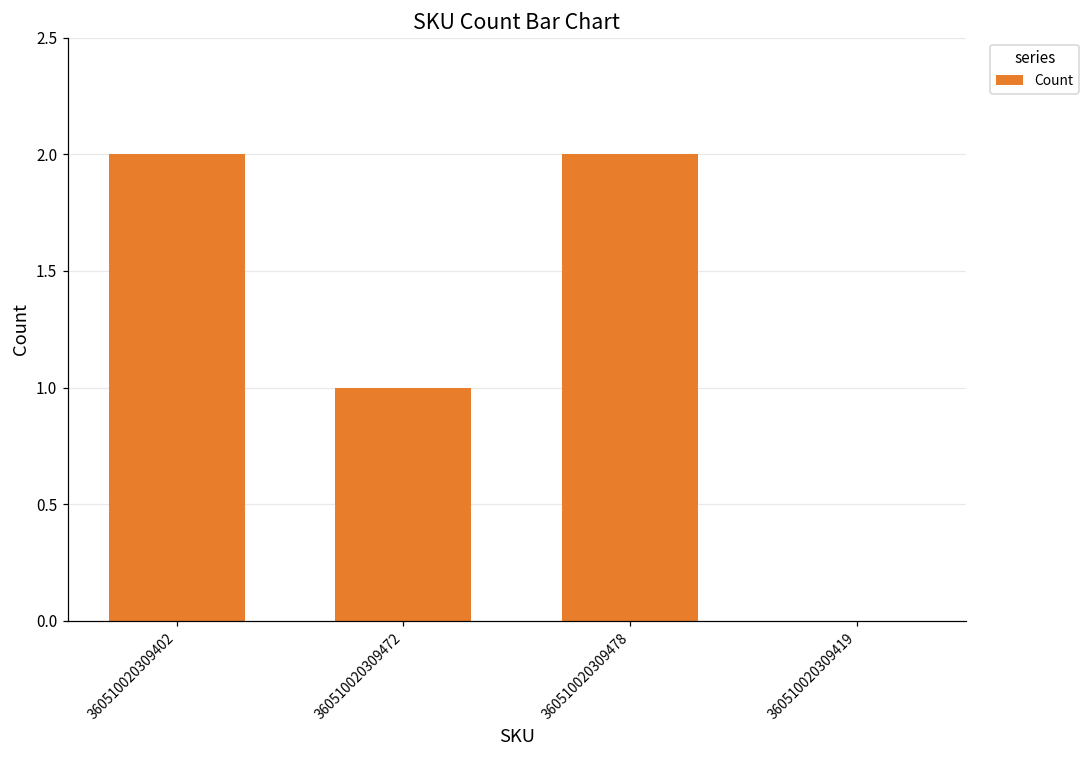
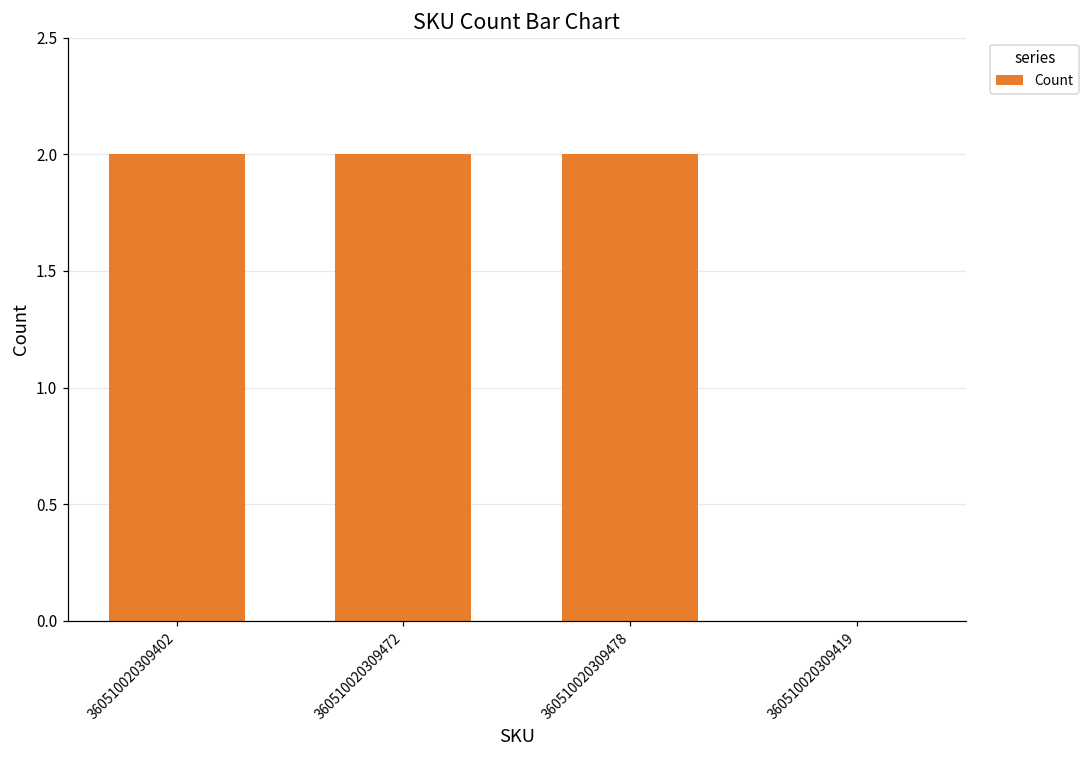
360510020309472: 1 -> 2
